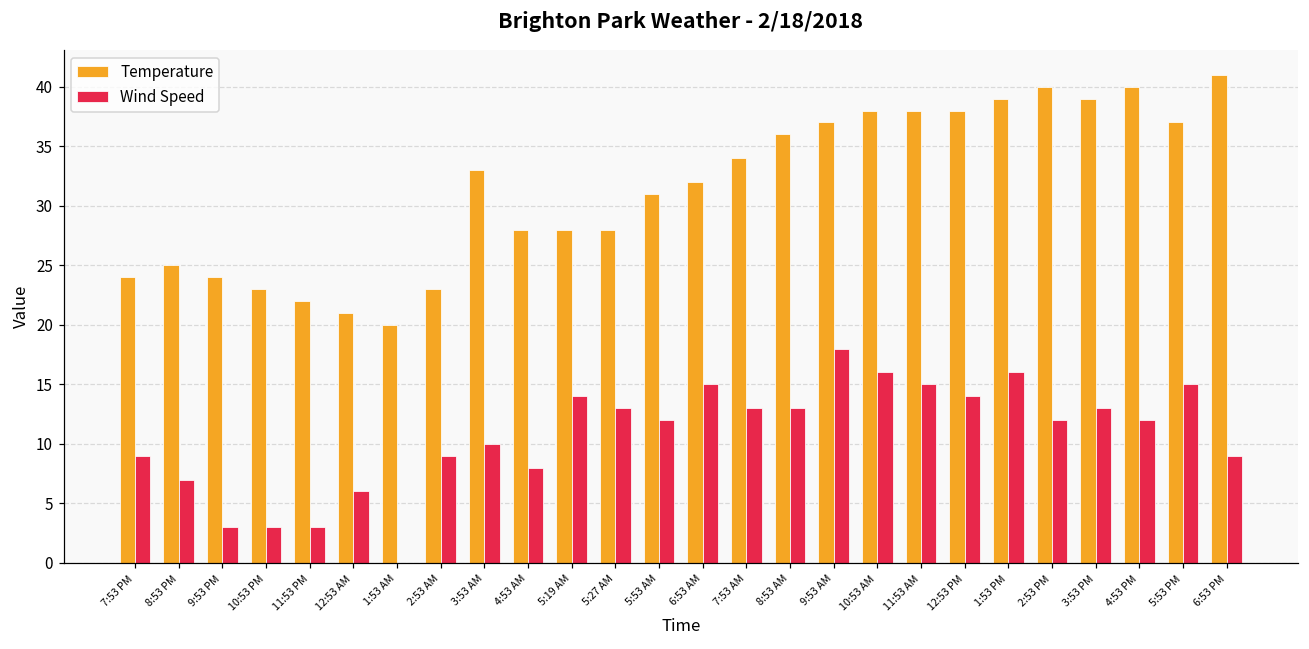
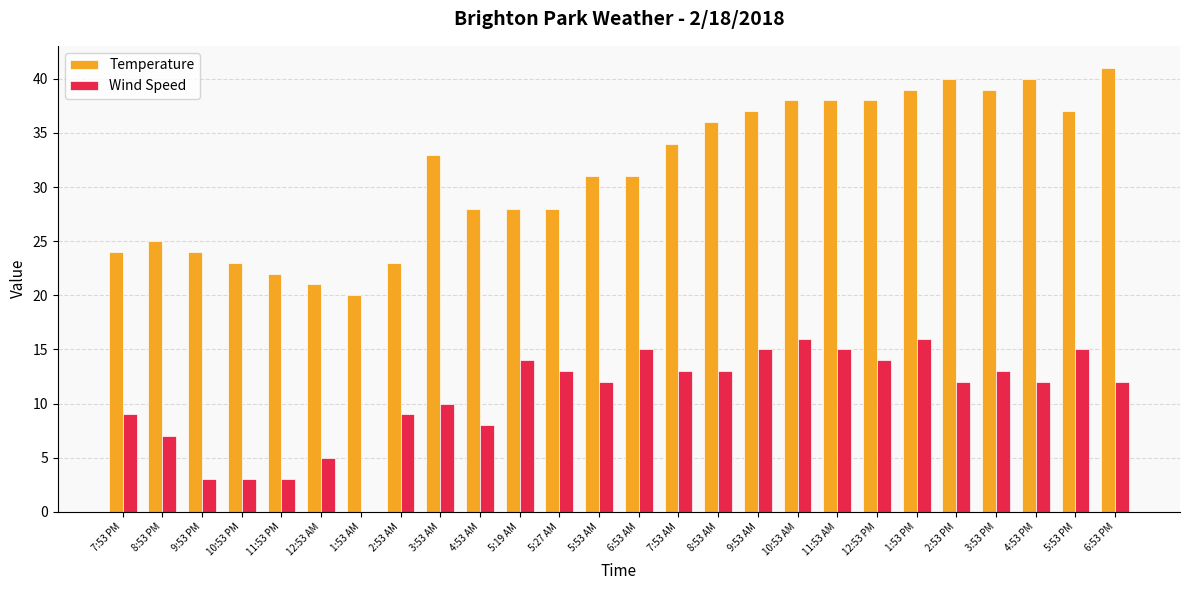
Wind Speed, 12:53 AM: 6 -> 5
Temperature, 6:53 AM: 32 -> 31
Wind Speed, 9:53 AM: 18 -> 15
Wind Speed, 6:53 PM: 9 -> 12
